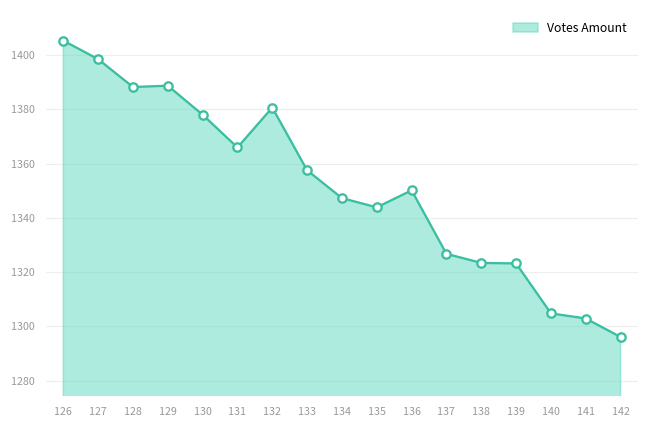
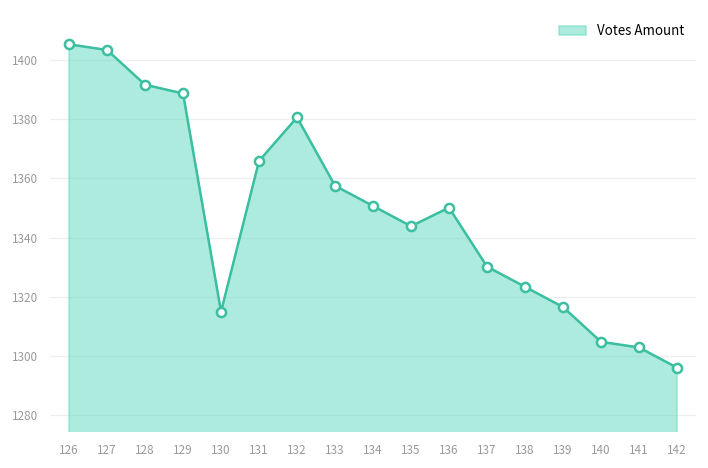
127: 1398 -> 1403
128: 1388 -> 1392
130: 1378 -> 1315
134: 1347 -> 1351
137: 1327 -> 1330
139: 1323 -> 1317
